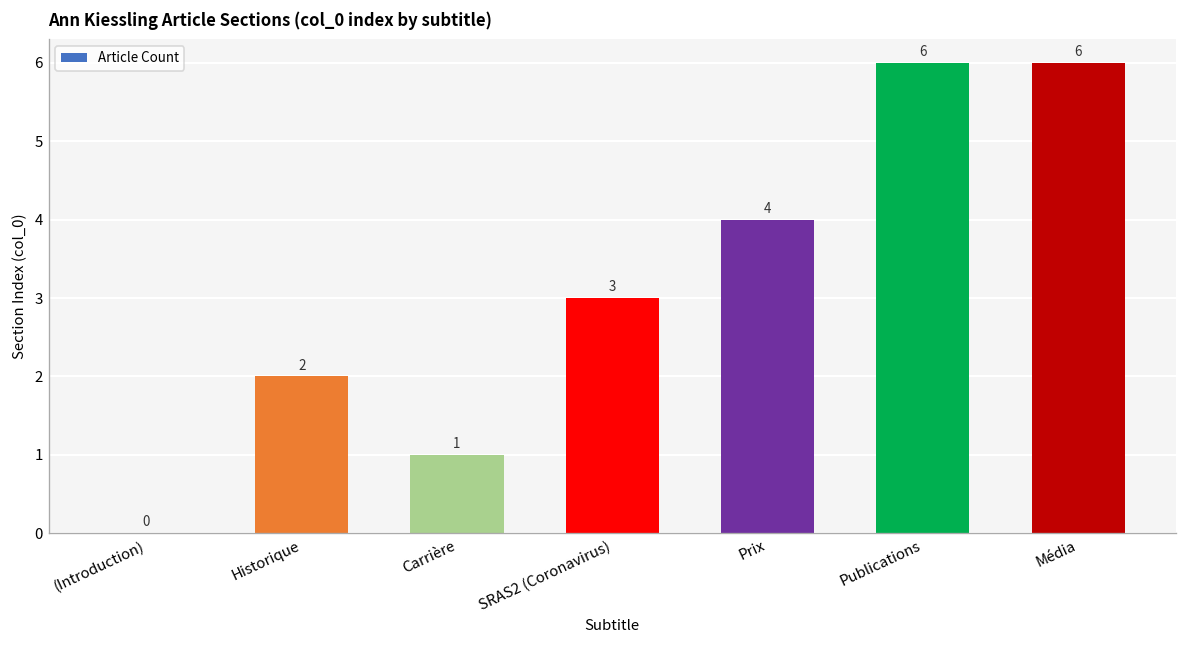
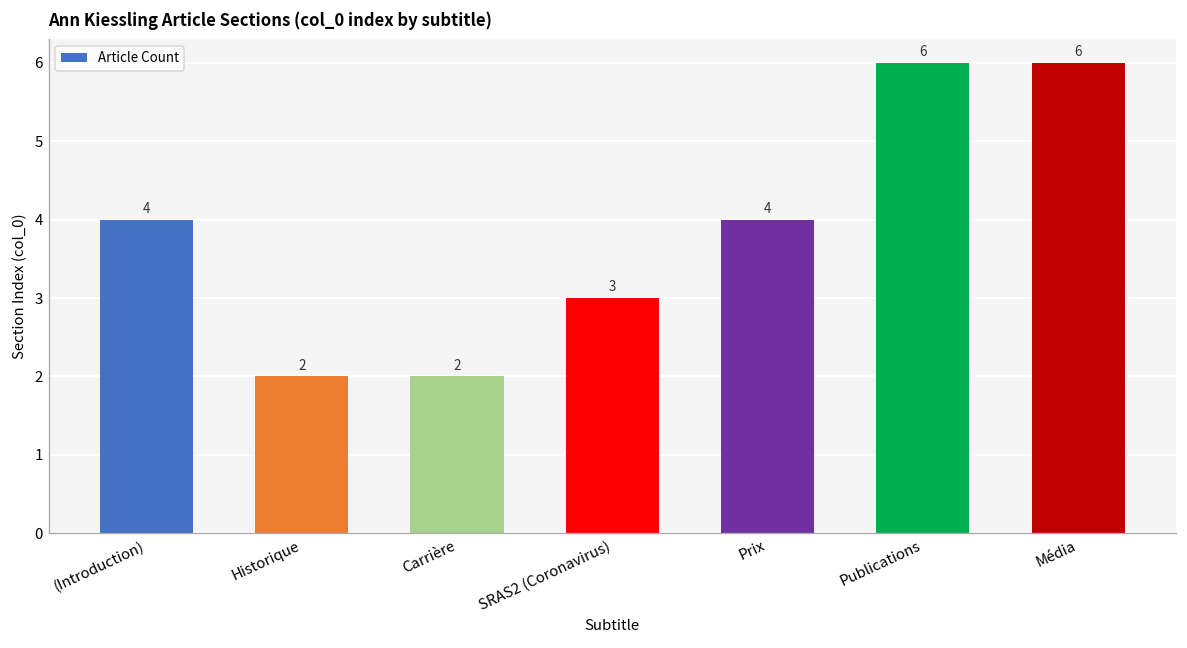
(Introduction): 0 -> 4
Carrière: 1 -> 2
